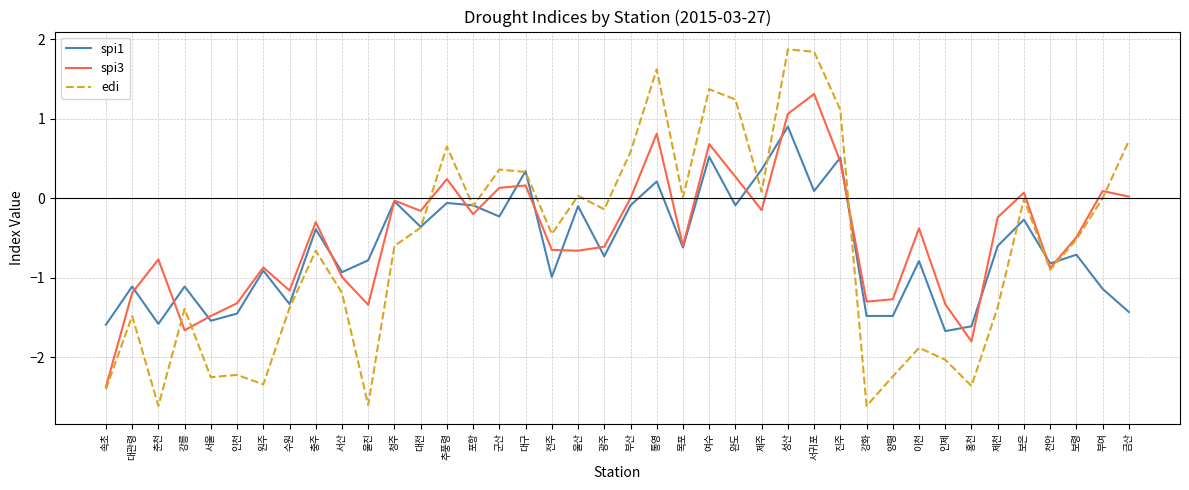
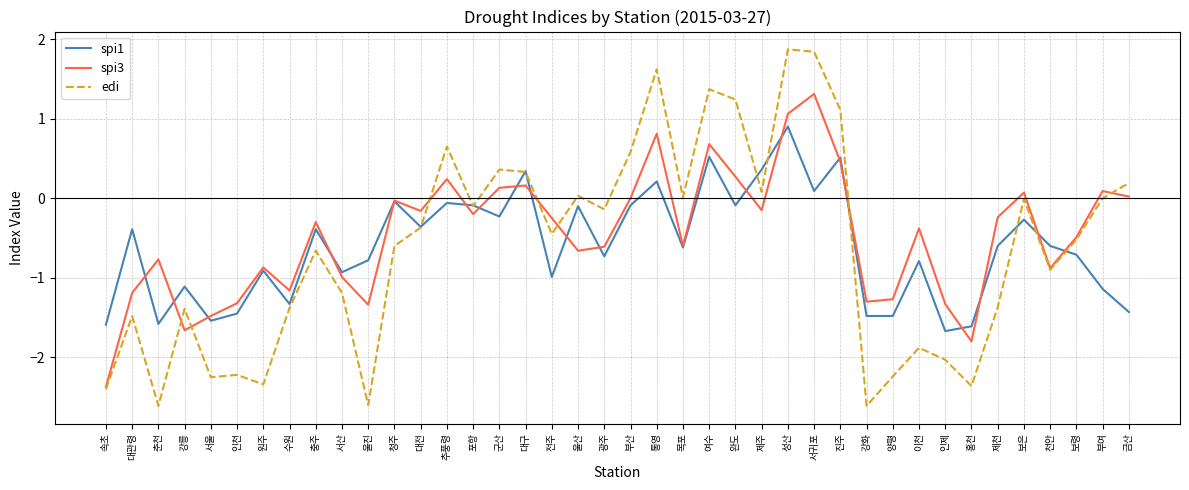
spi1, 대관령: -1.1 -> -0.4
spi3, 전주: -0.7 -> -0.3
spi1, 천안: -0.8 -> -0.6
edi, 금산: 0.7 -> 0.2
